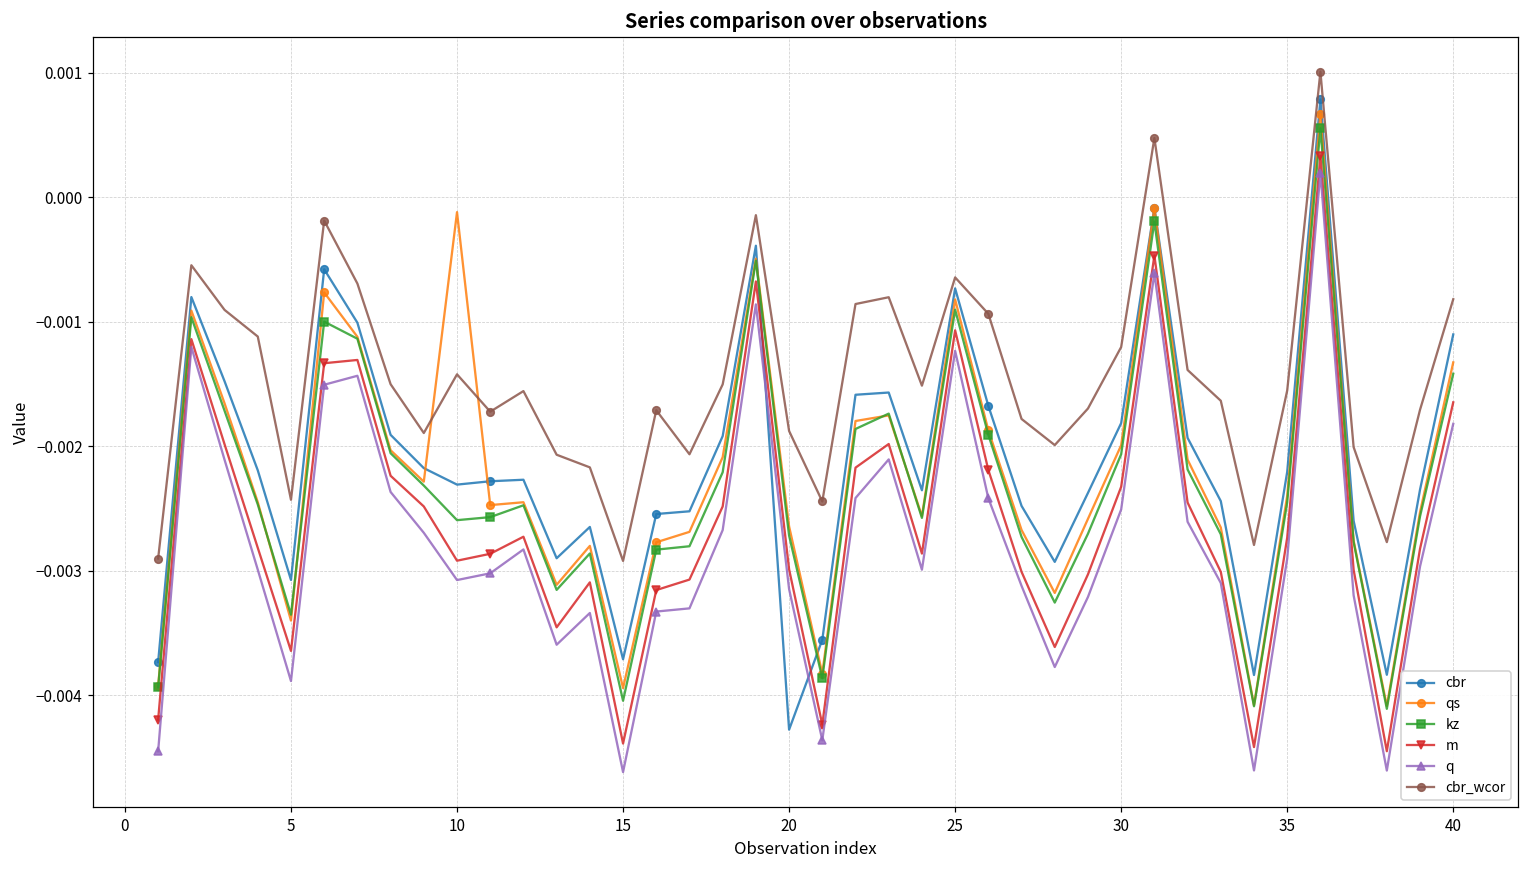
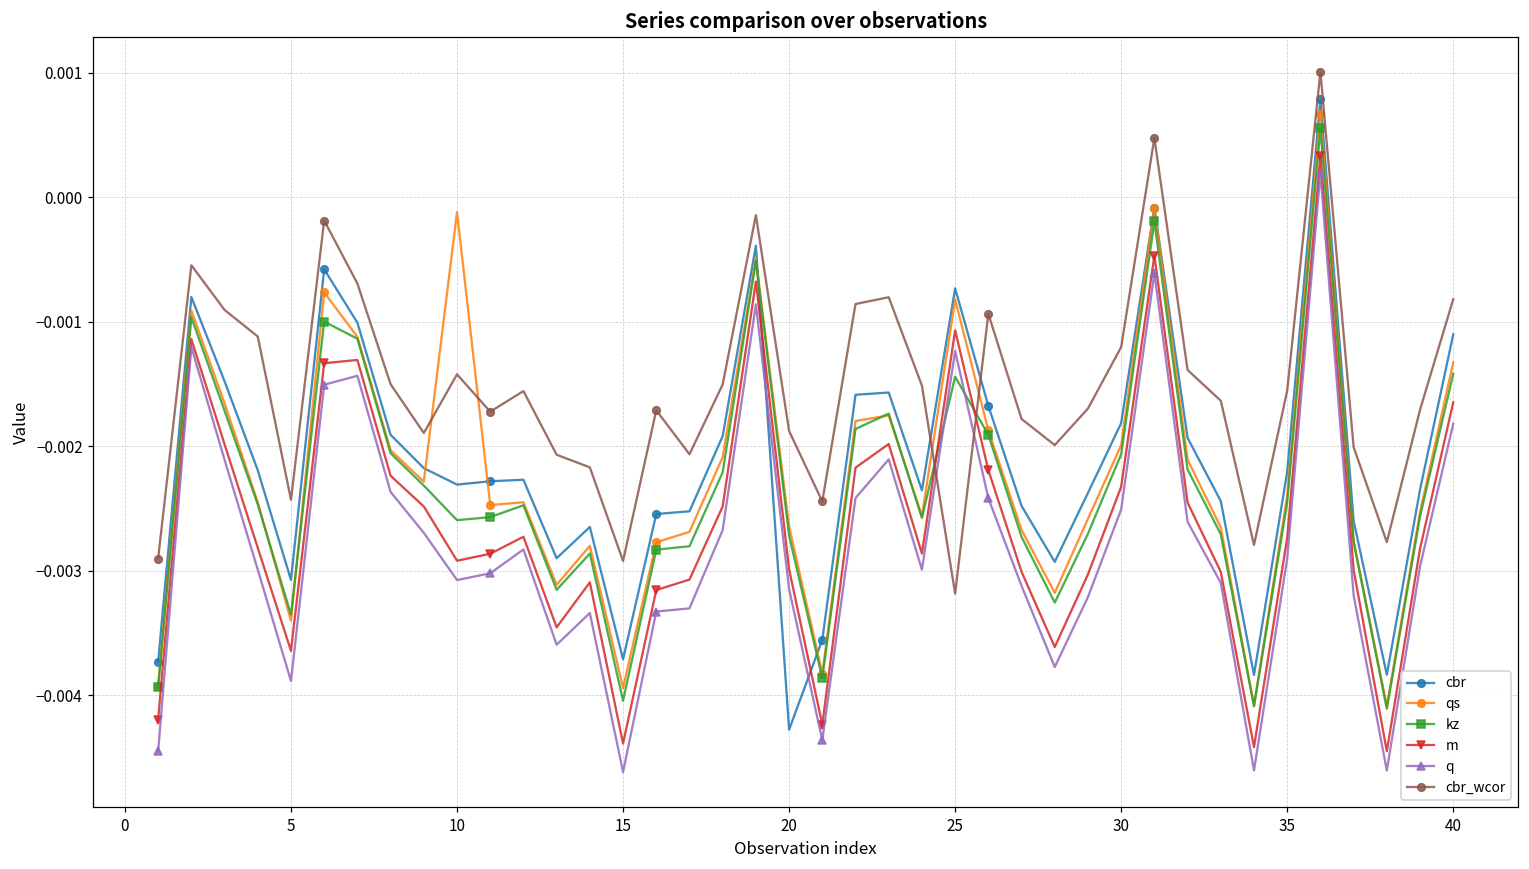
kz, 25: -0.00090 -> -0.00144
cbr_wcor, 25: -0.00064 -> -0.00318
